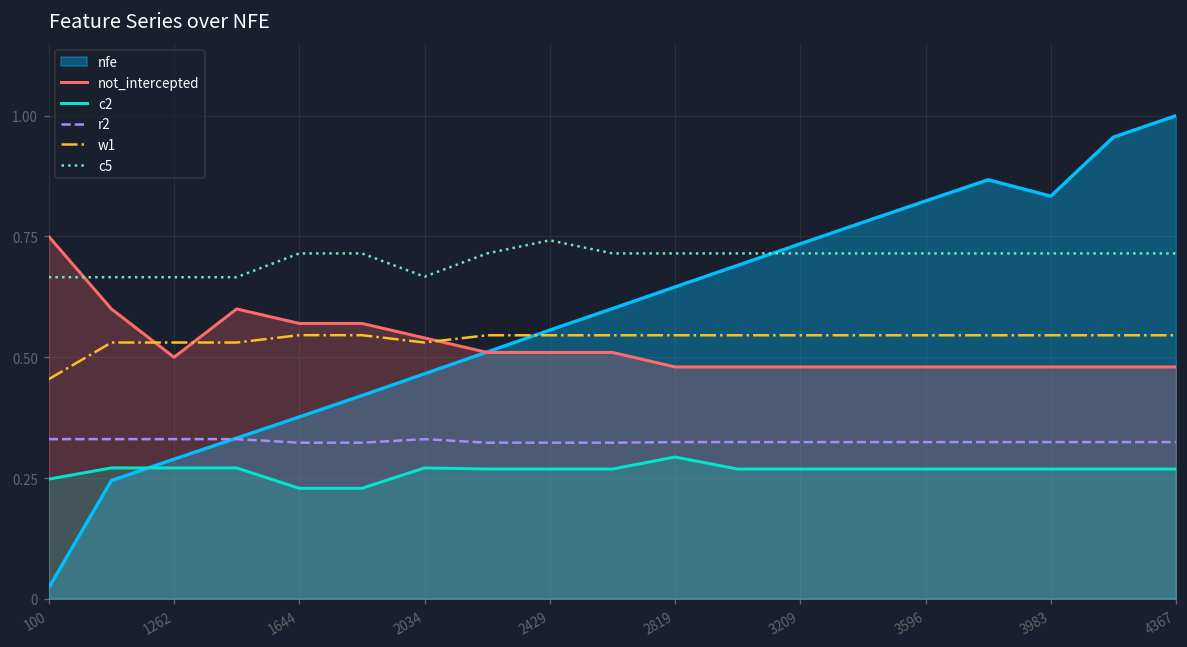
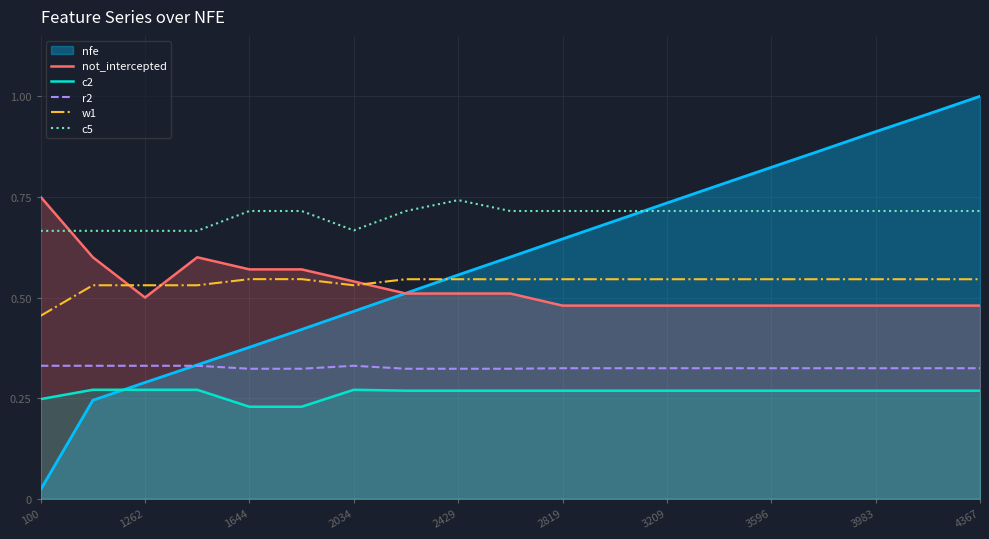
c2, 2819: 0.29 -> 0.27
nfe, 3983: 0.83 -> 0.91
